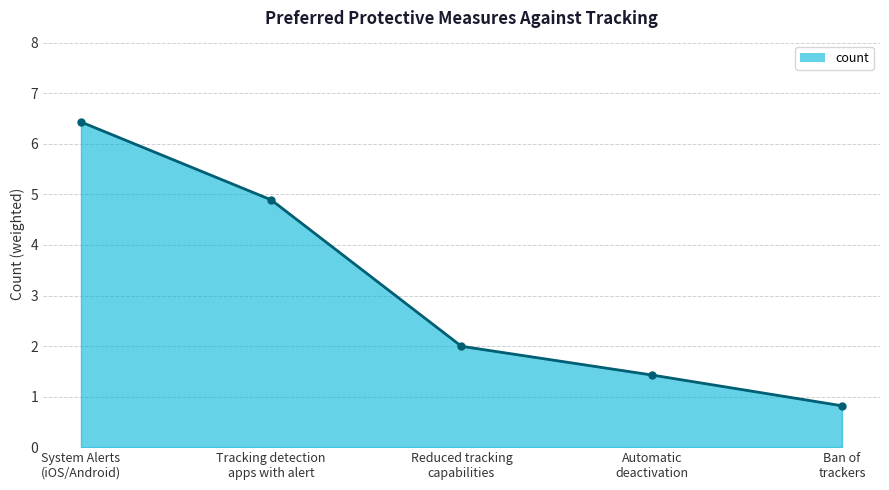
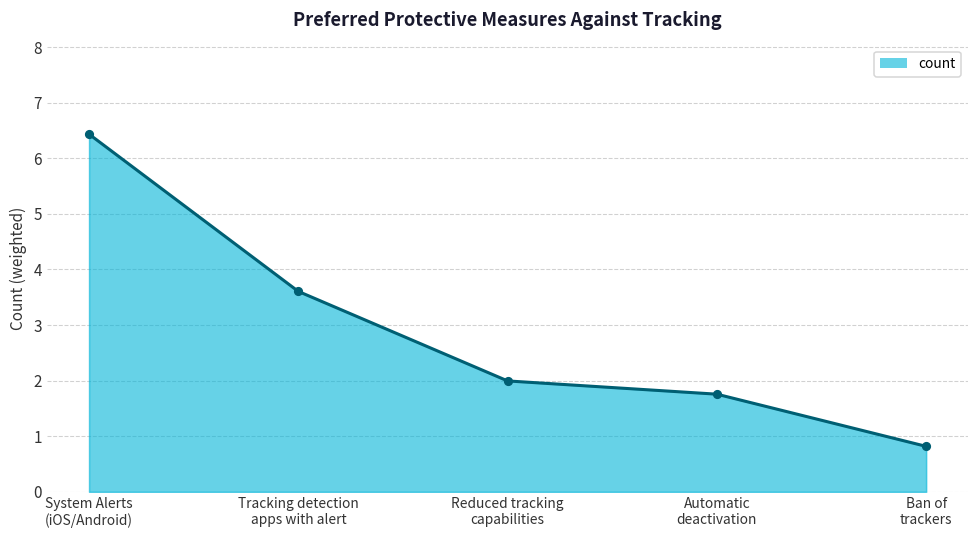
Tracking detection apps with alert: 4.9 -> 3.6
Automatic deactivation: 1.4 -> 1.8
